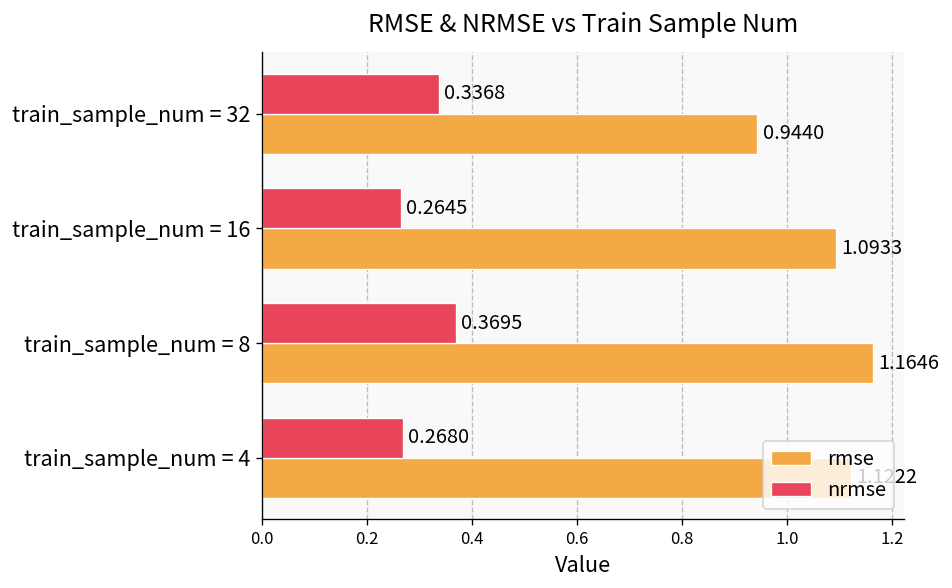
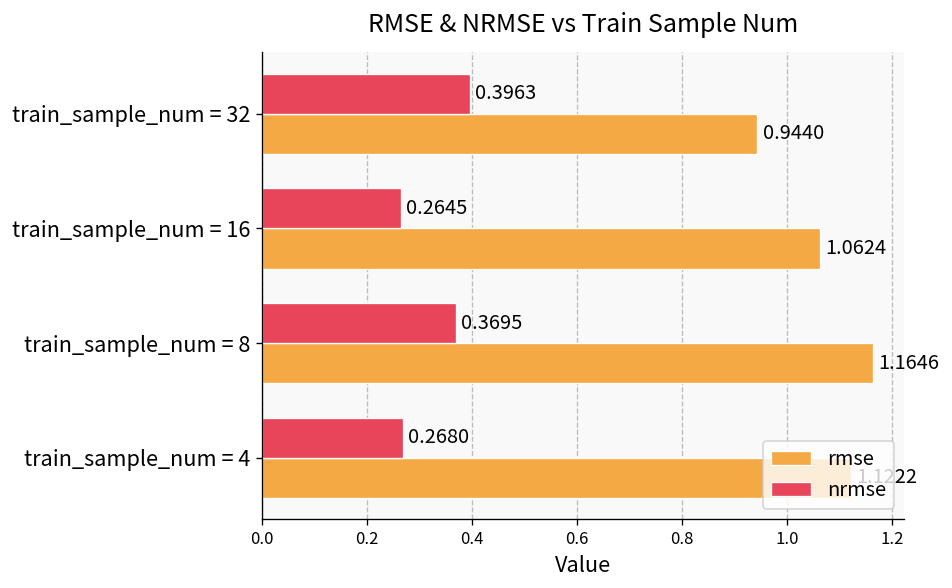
nrmse, train_sample_num = 32: 0.3368 -> 0.3963
rmse, train_sample_num = 16: 1.0933 -> 1.0624
